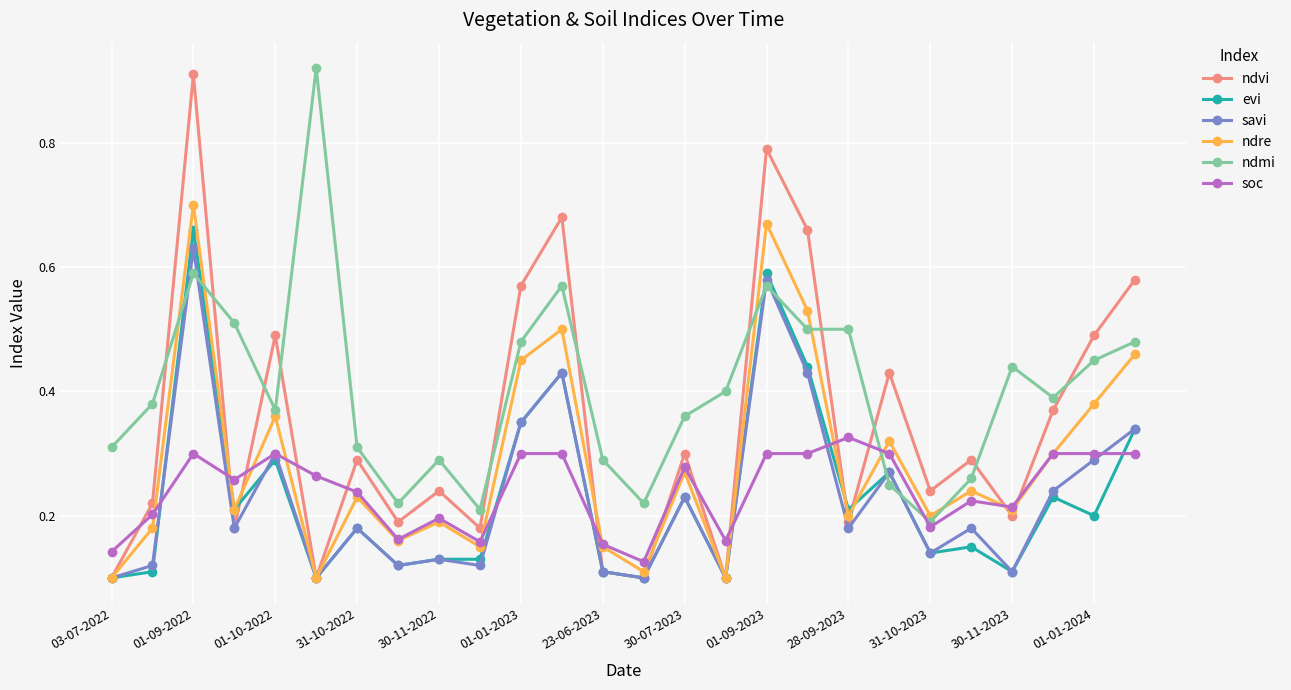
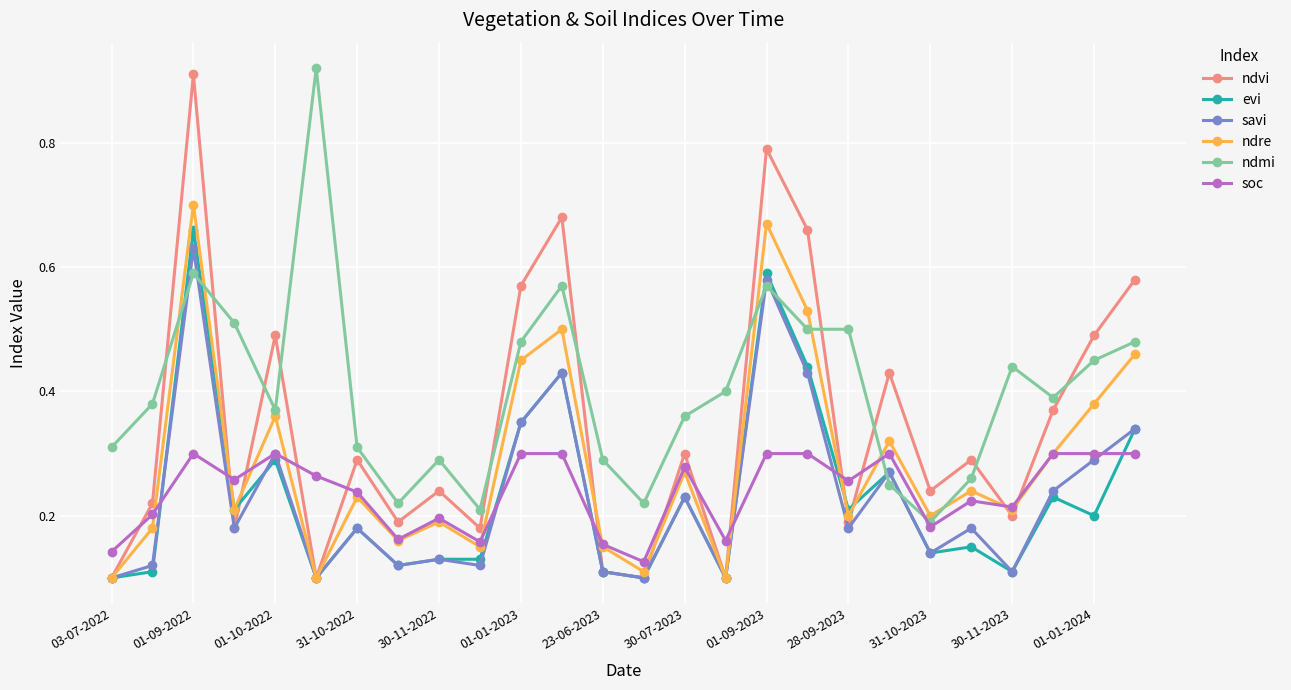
soc, 28-09-2023: 0.33 -> 0.26
